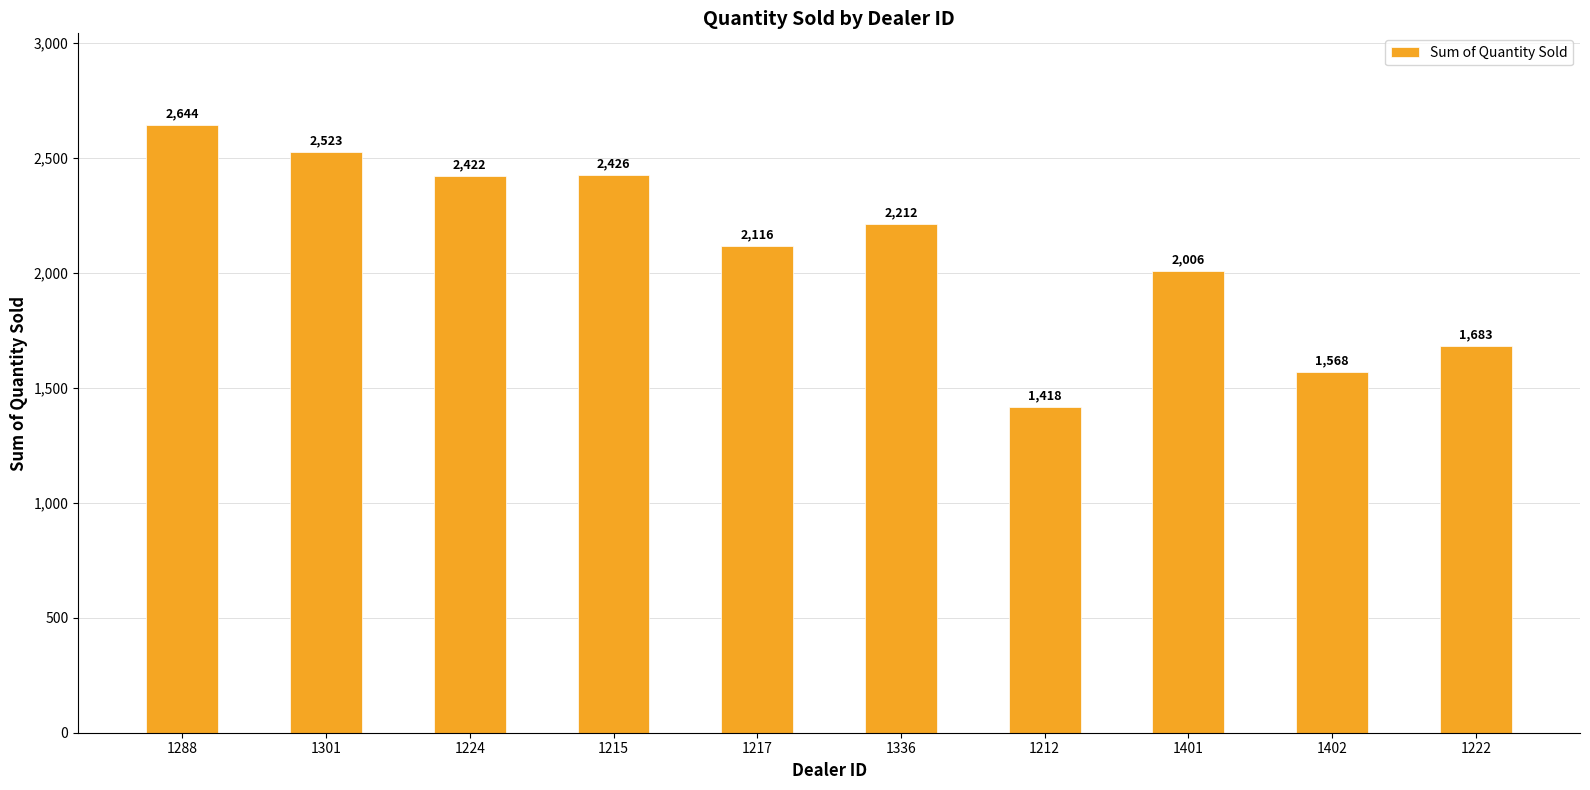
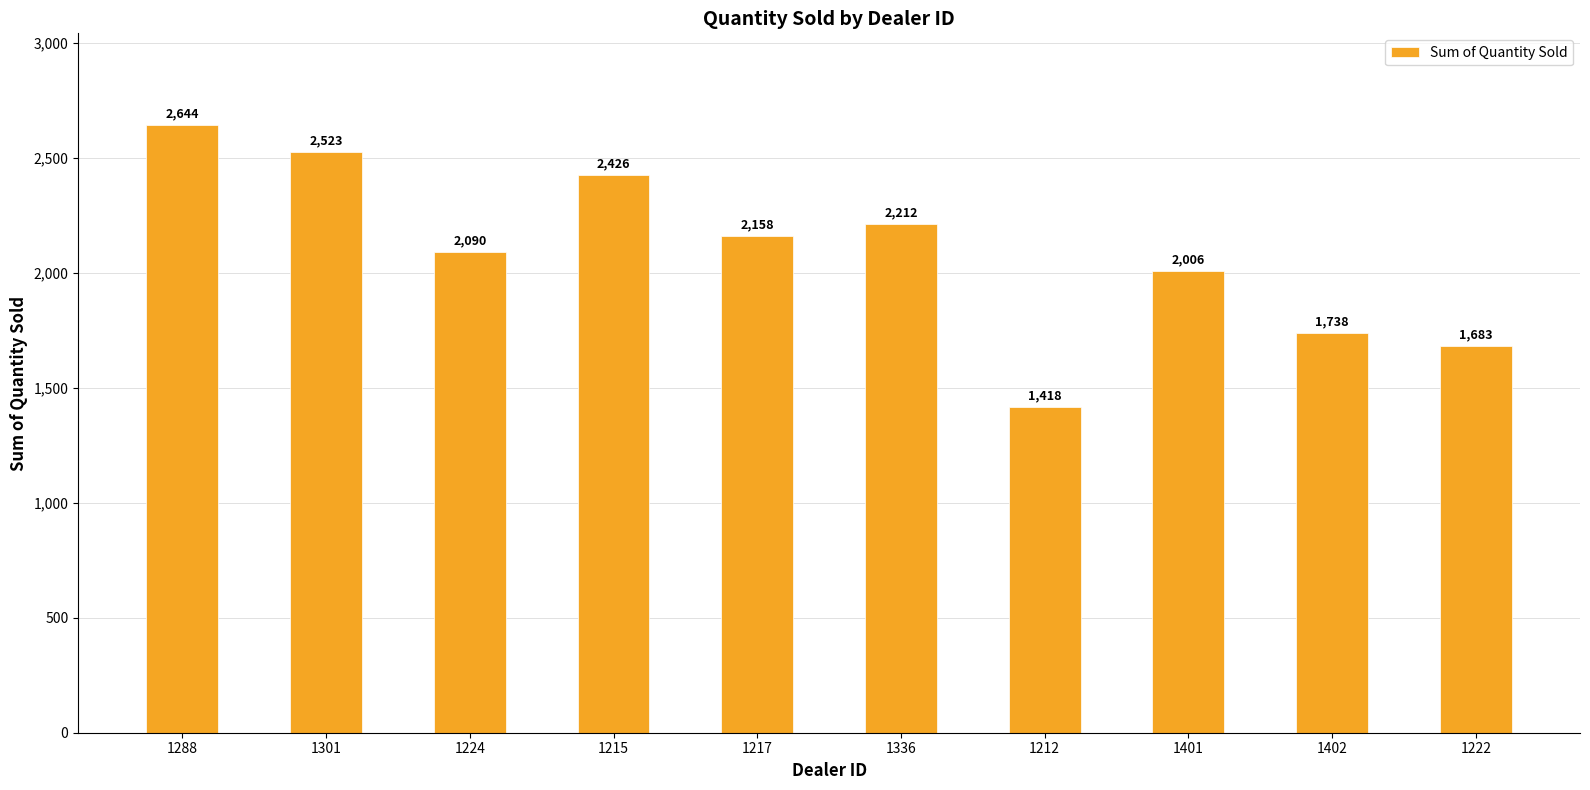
1224: 2,422 -> 2,090
1217: 2,116 -> 2,158
1402: 1,568 -> 1,738
